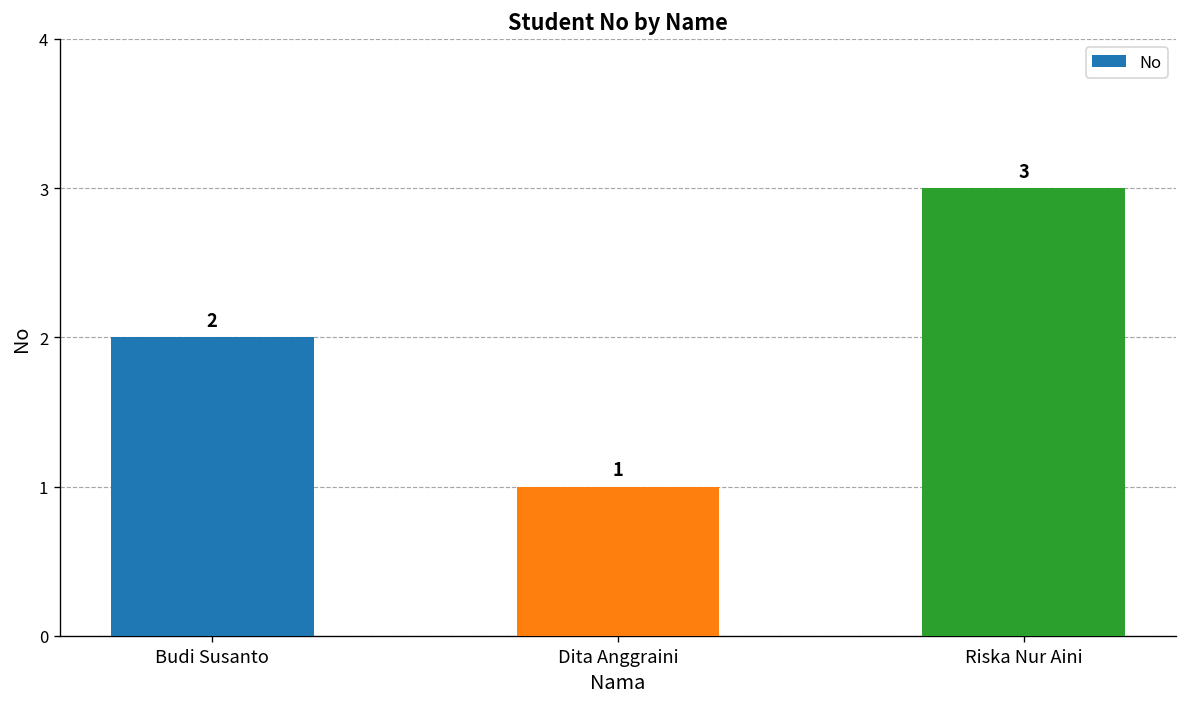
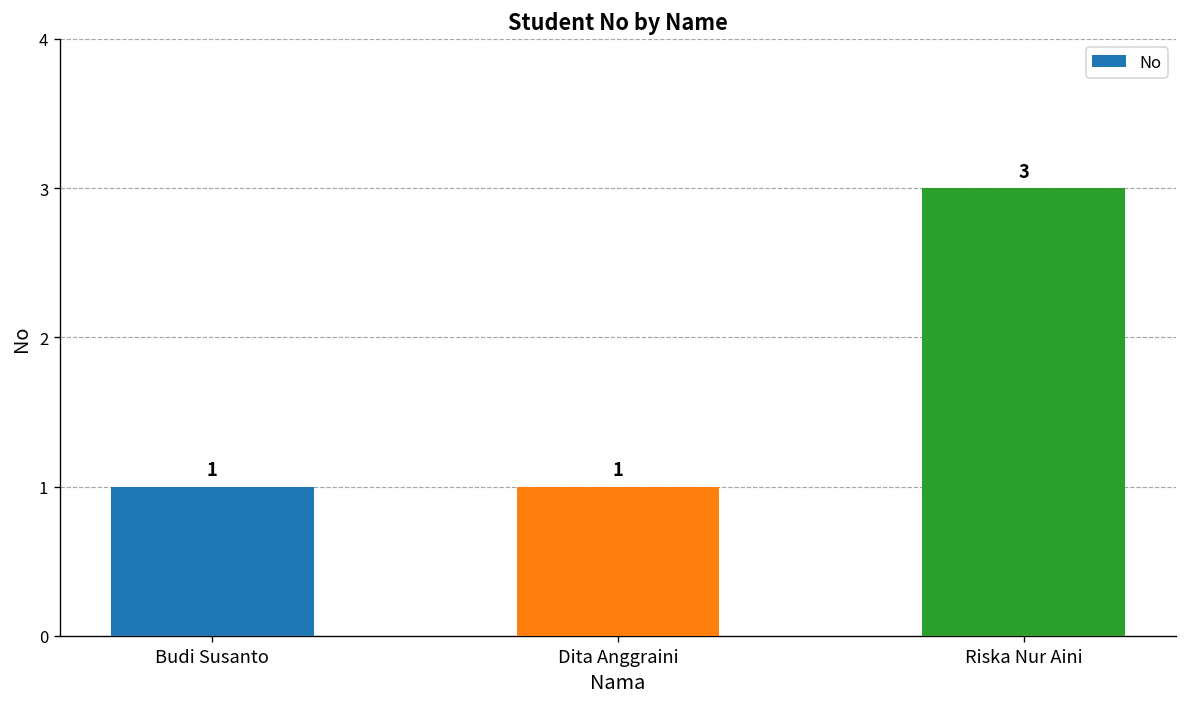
Budi Susanto: 2 -> 1
